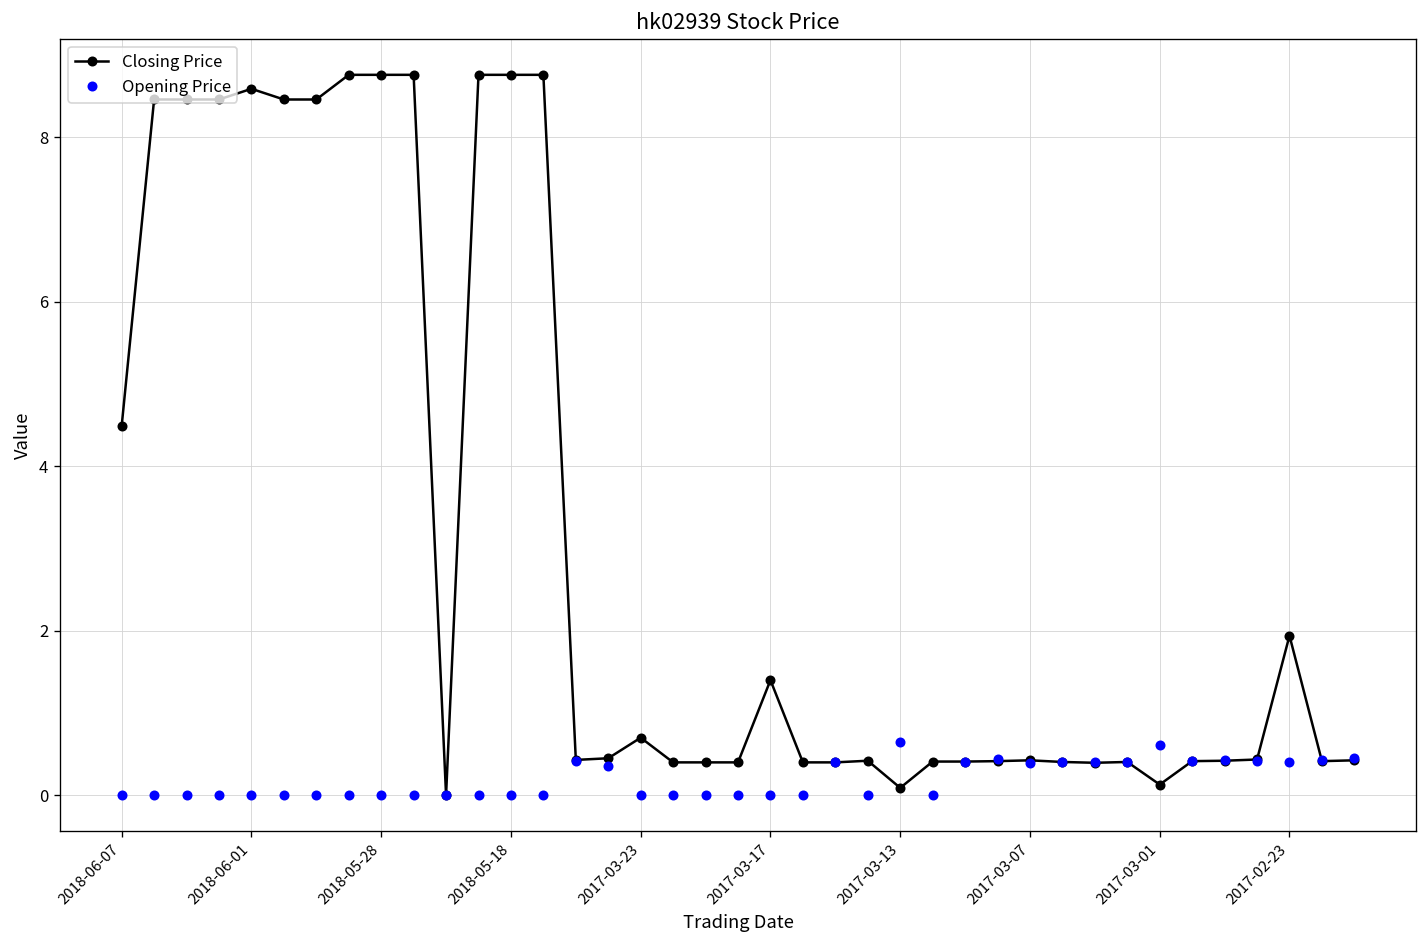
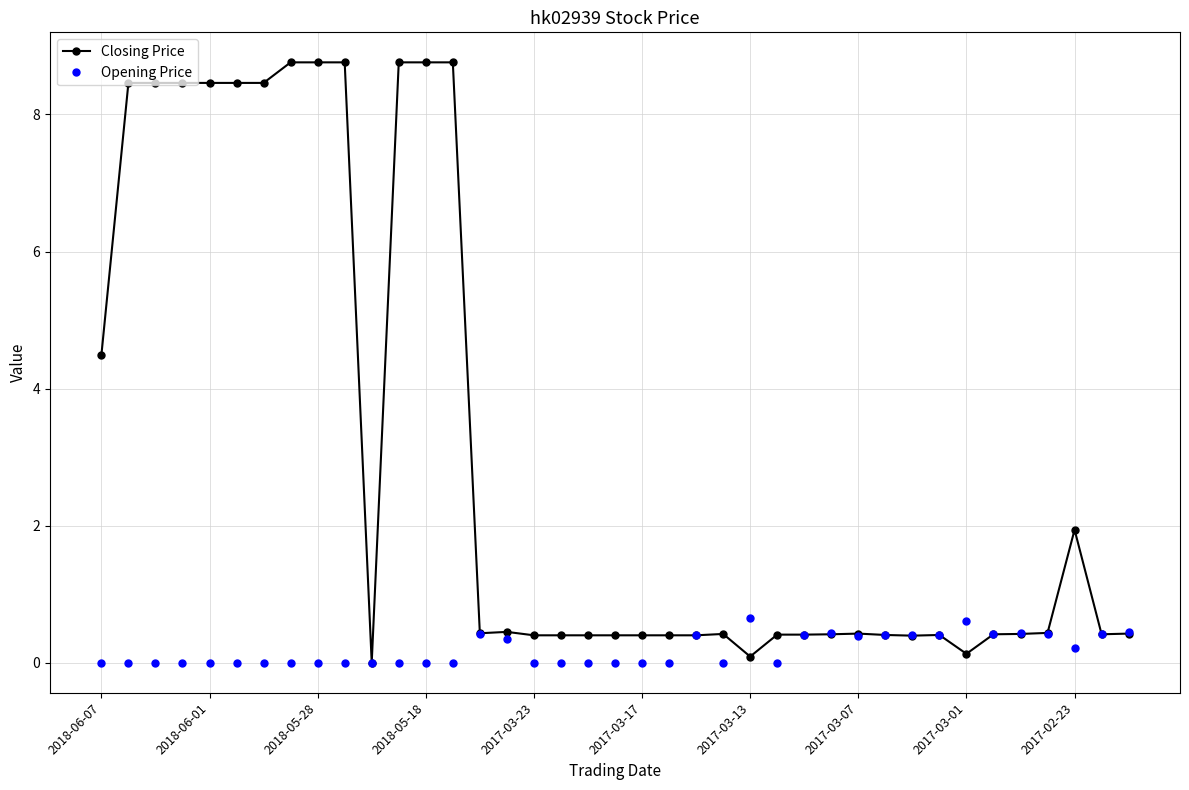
Closing Price, 2018-06-01: 8.6 -> 8.5
Closing Price, 2017-03-23: 0.7 -> 0.4
Closing Price, 2017-03-17: 1.4 -> 0.4
Opening Price, 2017-02-23: 0.4 -> 0.2
